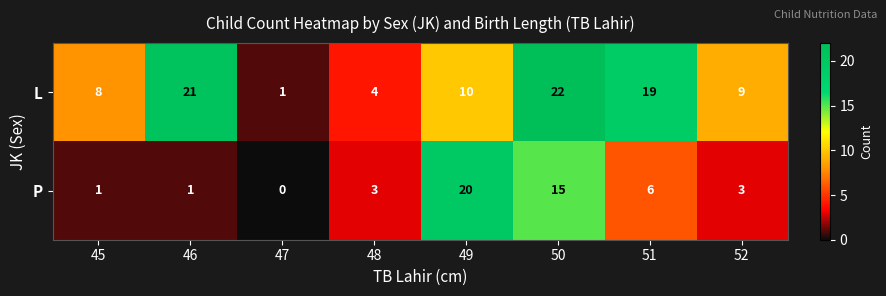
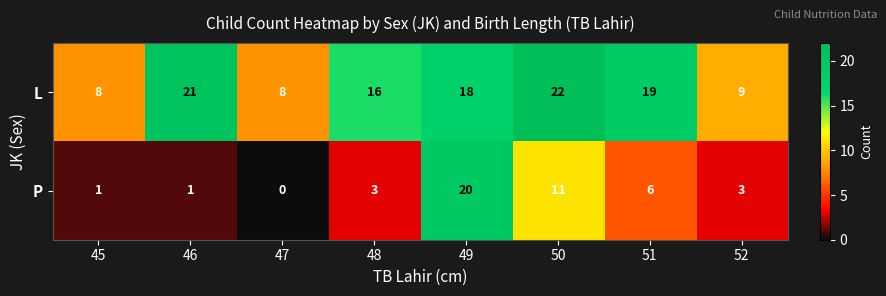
L, 47: 1 -> 8
L, 48: 4 -> 16
L, 49: 10 -> 18
P, 50: 15 -> 11
